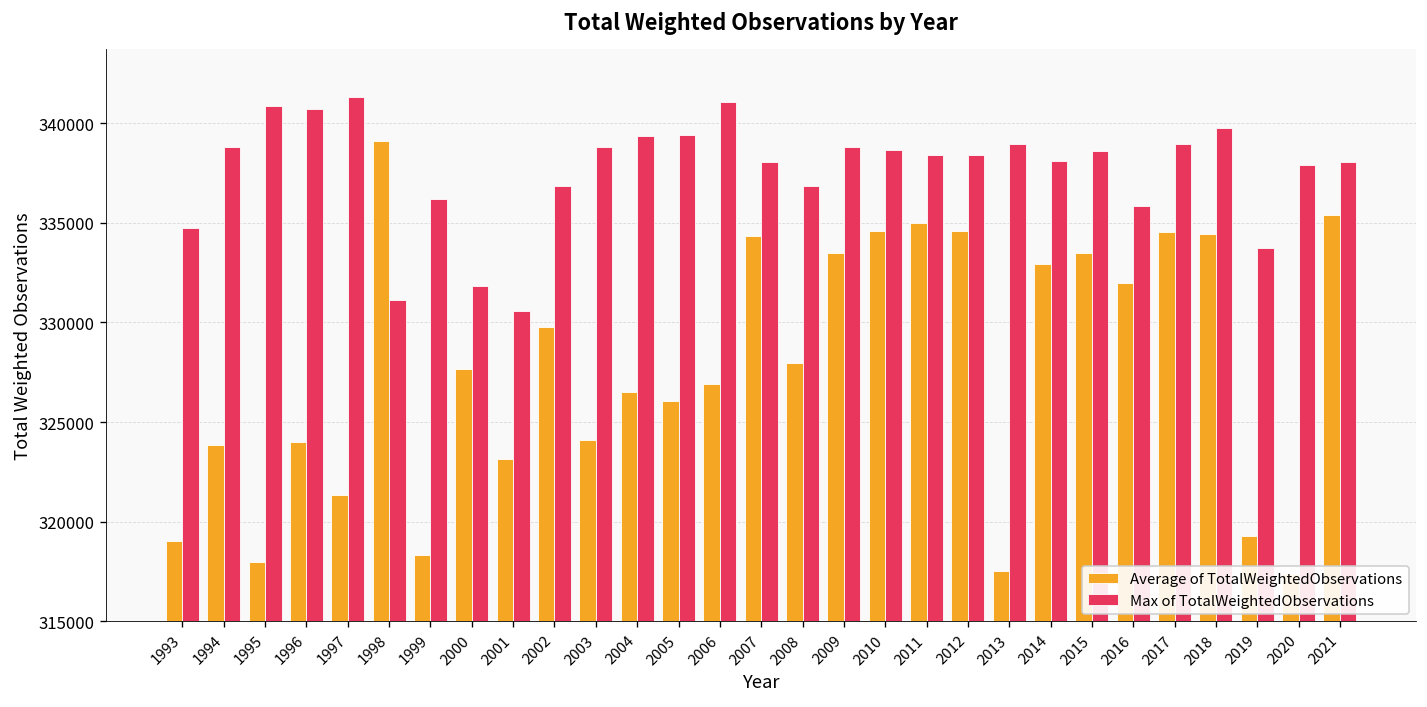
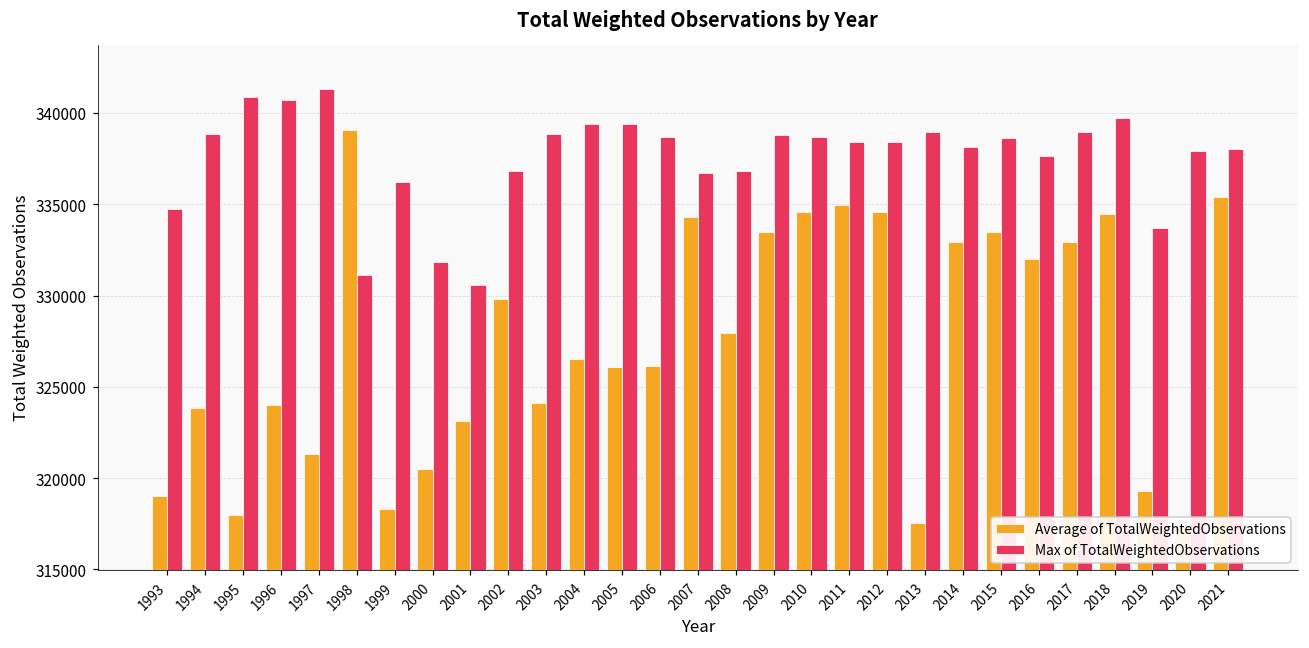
Average of TotalWeightedObservations, 2000: 327700 -> 320500
Average of TotalWeightedObservations, 2006: 326900 -> 326100
Max of TotalWeightedObservations, 2006: 341100 -> 338700
Max of TotalWeightedObservations, 2007: 338100 -> 336700
Max of TotalWeightedObservations, 2016: 335800 -> 337700
Average of TotalWeightedObservations, 2017: 334500 -> 332900
